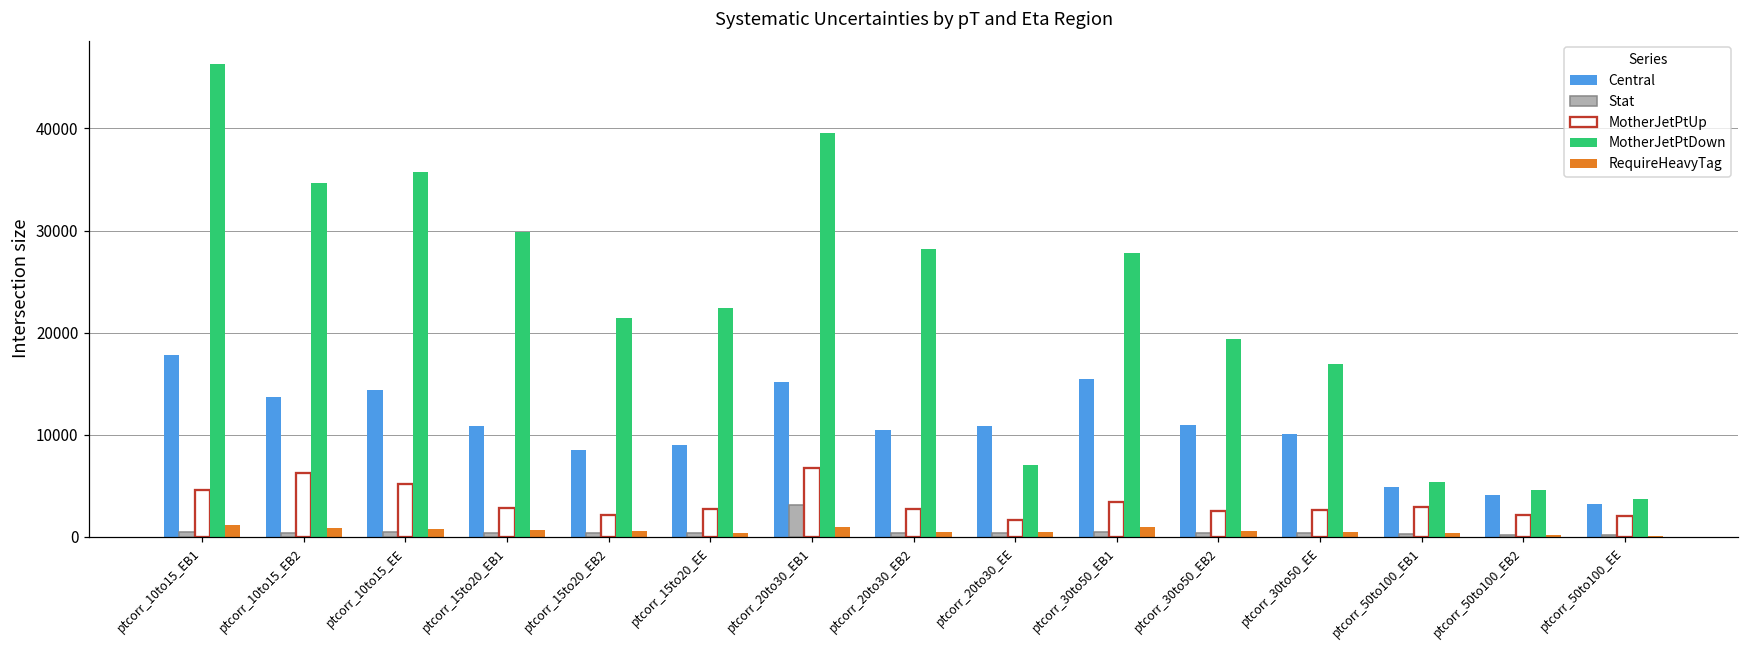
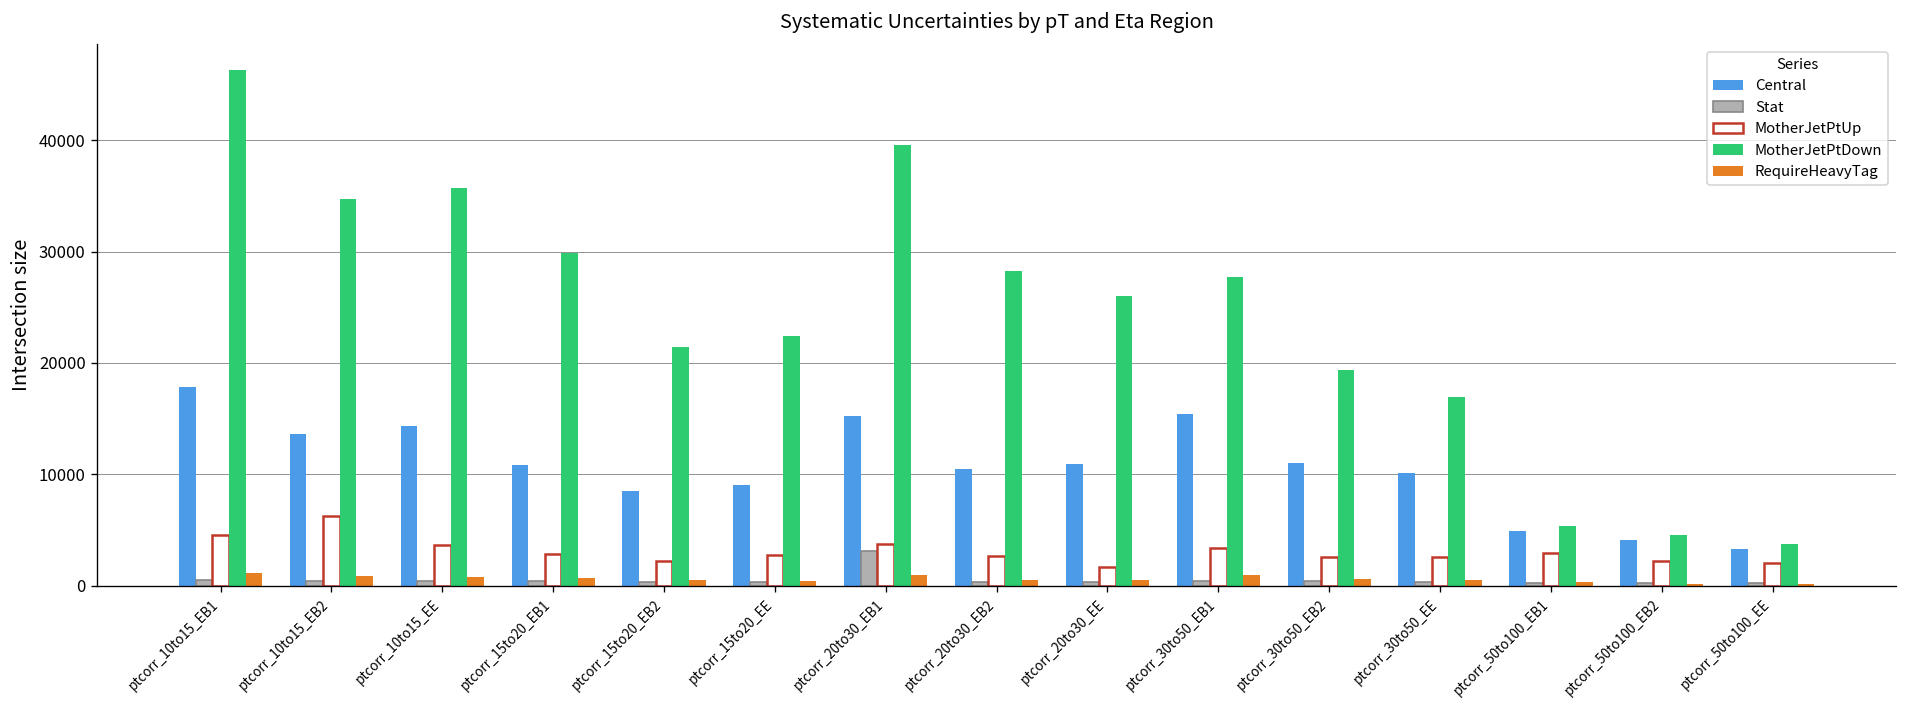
MotherJetPtUp, ptcorr_10to15_EE: 5000 -> 4000
MotherJetPtUp, ptcorr_20to30_EB1: 7000 -> 4000
MotherJetPtDown, ptcorr_20to30_EE: 7000 -> 26000
